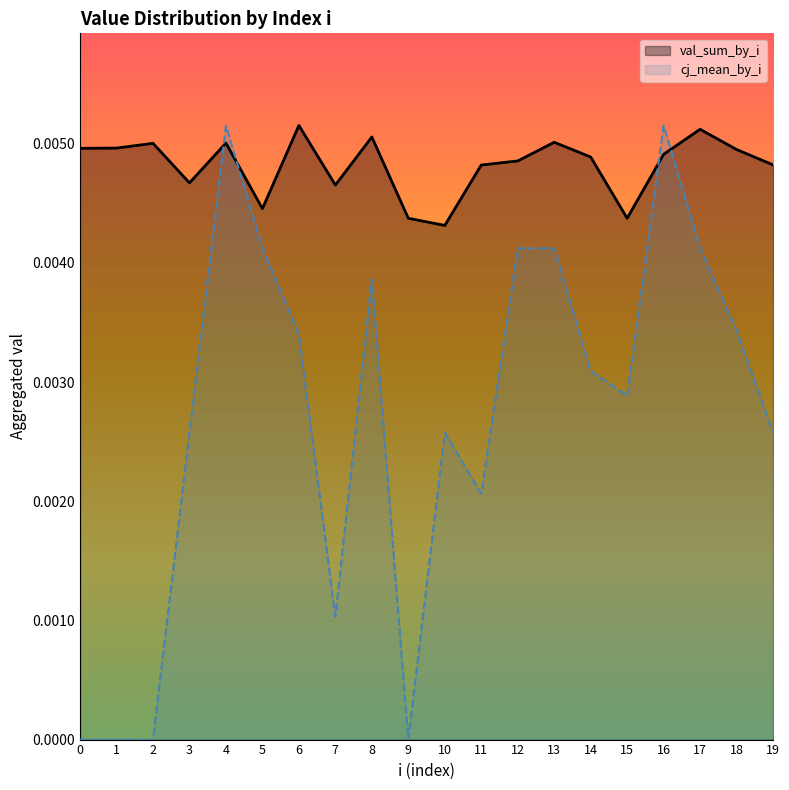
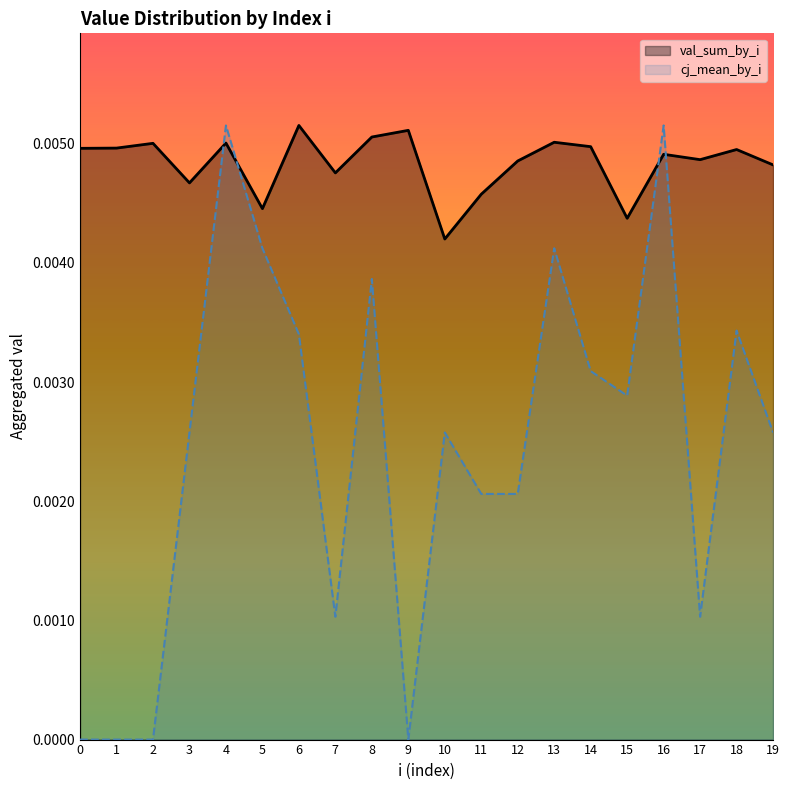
val_sum_by_i, 7: 0.00465 -> 0.00476
val_sum_by_i, 9: 0.00438 -> 0.00511
val_sum_by_i, 10: 0.00432 -> 0.00420
val_sum_by_i, 11: 0.00482 -> 0.00458
cj_mean_by_i, 12: 0.00412 -> 0.00206
val_sum_by_i, 14: 0.00489 -> 0.00498
val_sum_by_i, 17: 0.00512 -> 0.00487
cj_mean_by_i, 17: 0.00412 -> 0.00103
